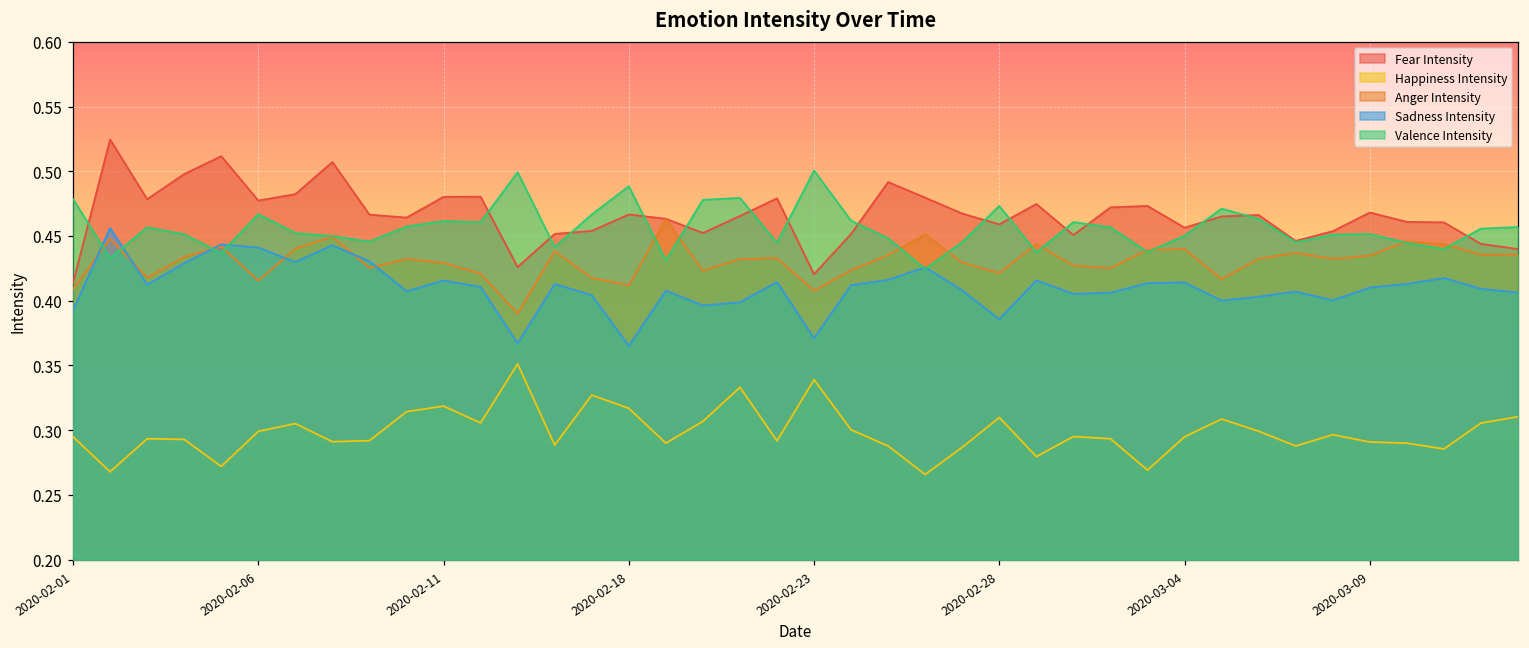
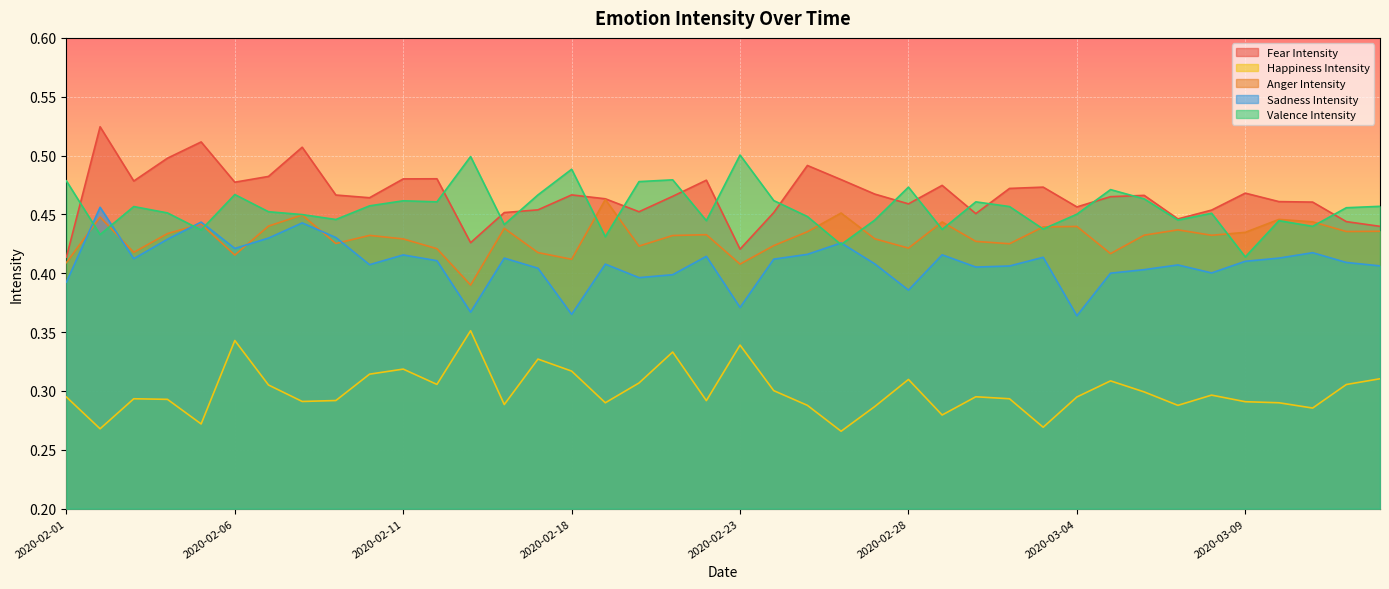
Happiness Intensity, 2020-02-06: 0.299 -> 0.343
Sadness Intensity, 2020-02-06: 0.441 -> 0.421
Sadness Intensity, 2020-03-04: 0.414 -> 0.364
Valence Intensity, 2020-03-09: 0.452 -> 0.414
